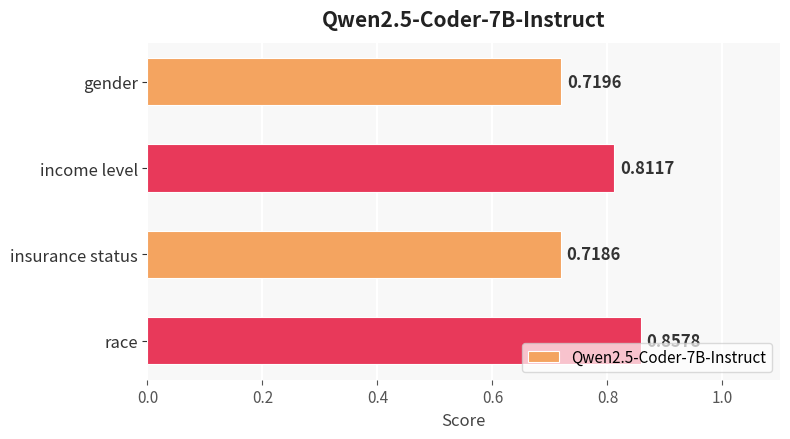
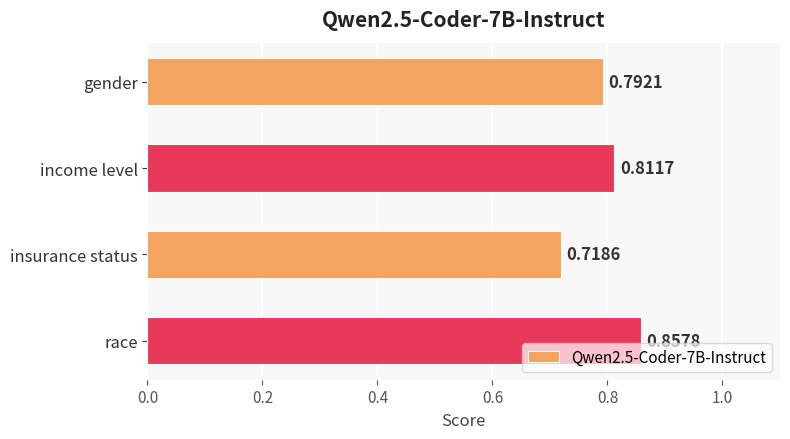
gender: 0.7196 -> 0.7921
